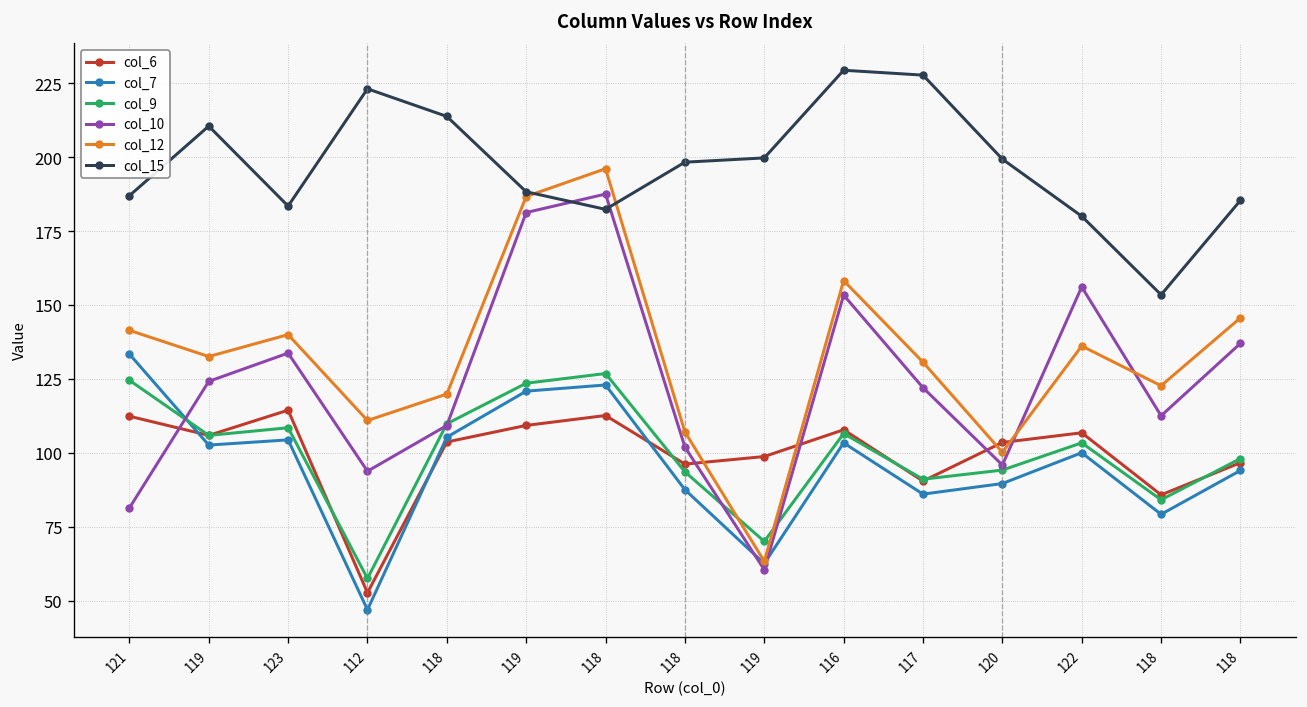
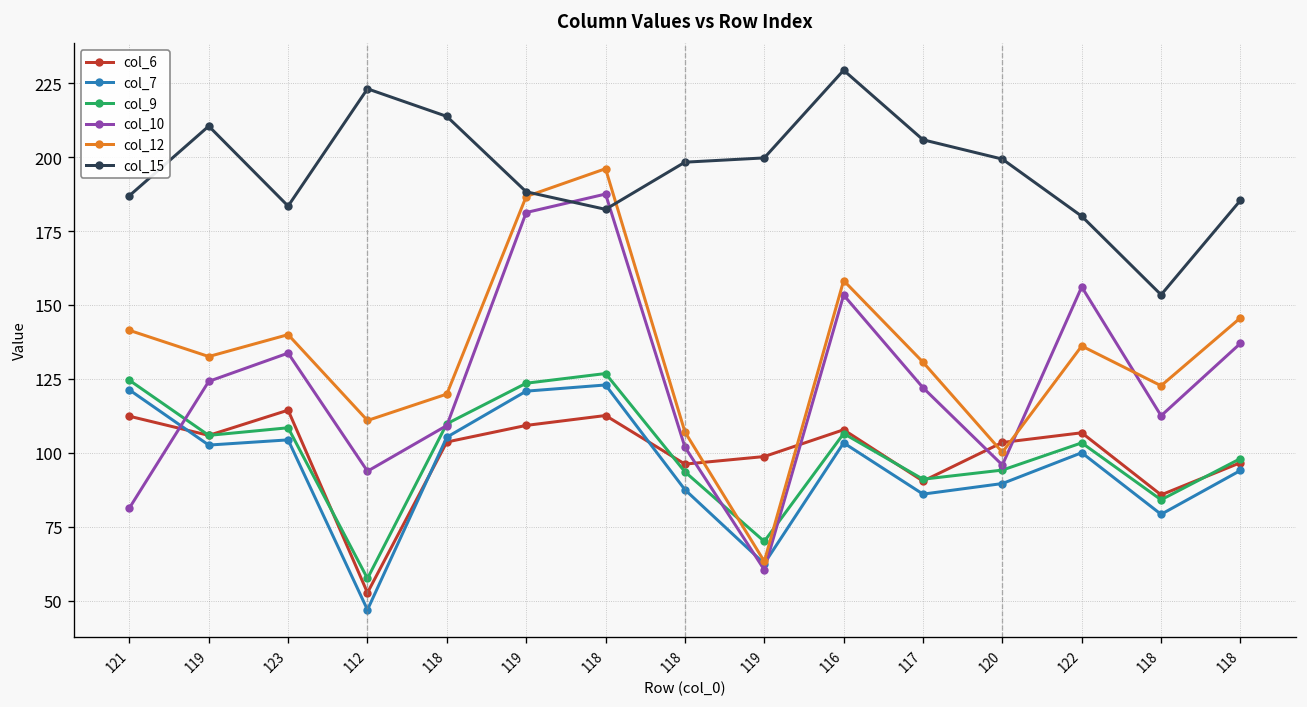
col_7, 121: 133 -> 121
col_15, 117: 228 -> 206
